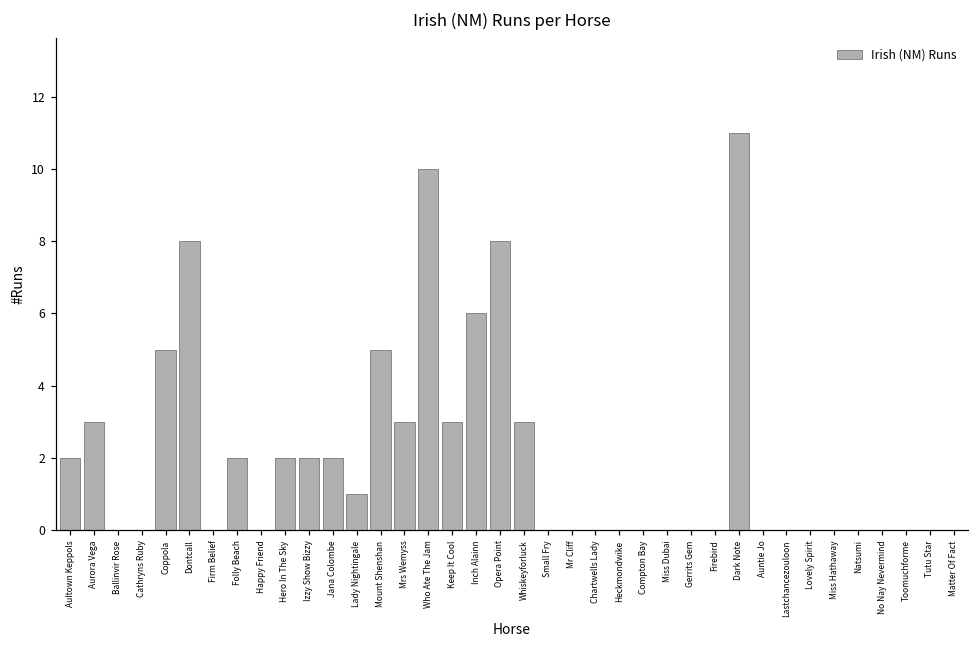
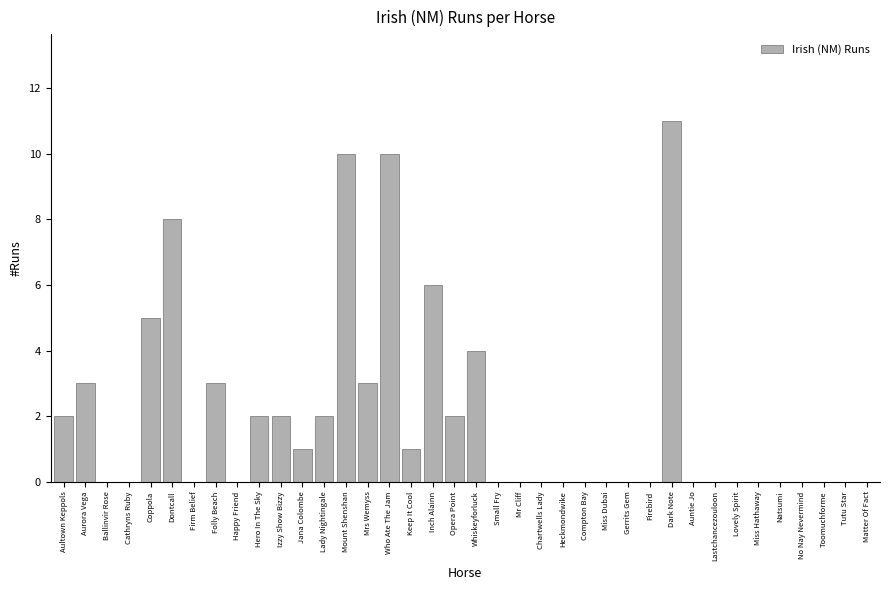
Folly Beach: 2 -> 3
Jana Colombe: 2 -> 1
Lady Nightingale: 1 -> 2
Mount Shenshan: 5 -> 10
Keep It Cool: 3 -> 1
Opera Point: 8 -> 2
Whiskeyforluck: 3 -> 4
